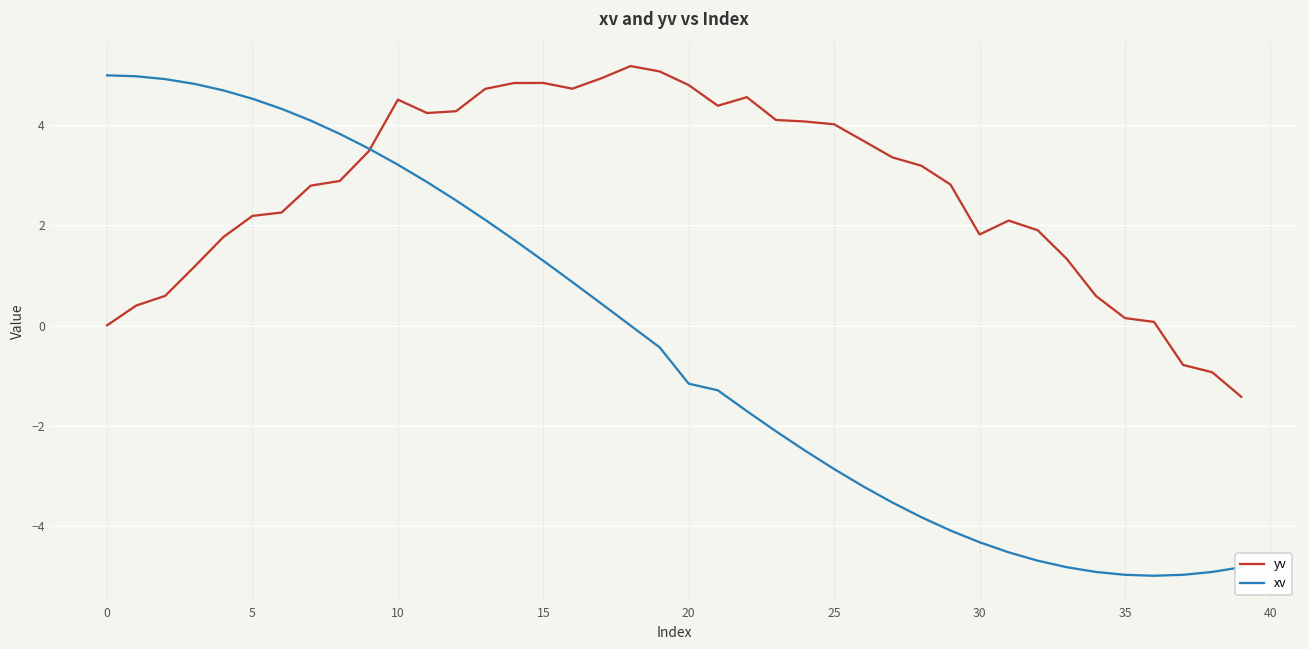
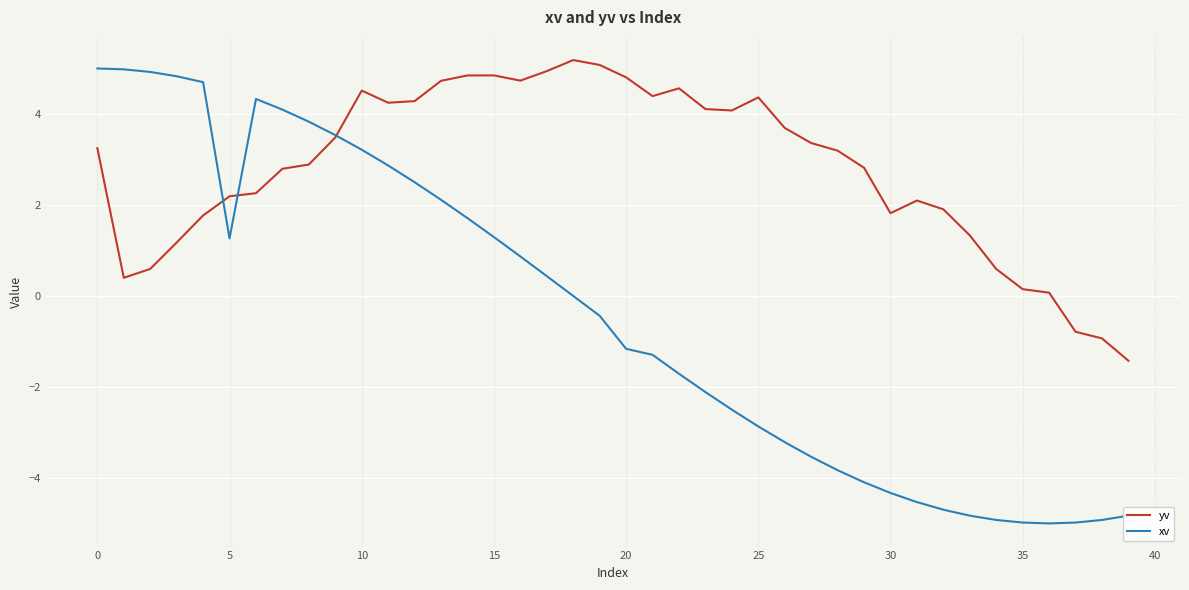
yv, 0: 0.0 -> 3.2
xv, 5: 4.5 -> 1.3
yv, 25: 4.0 -> 4.4
